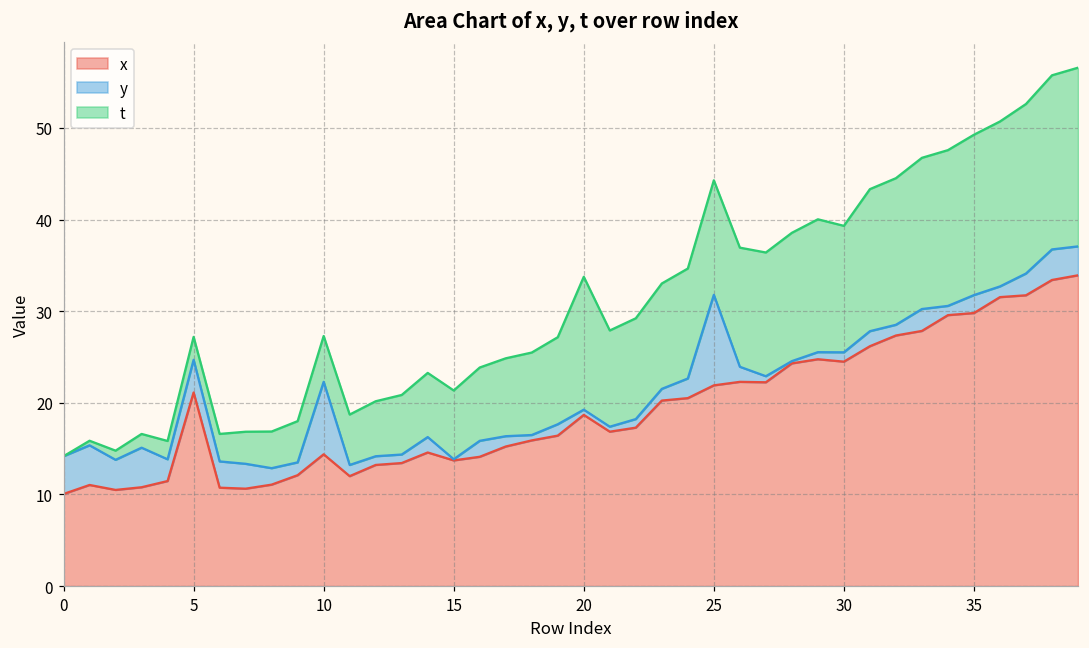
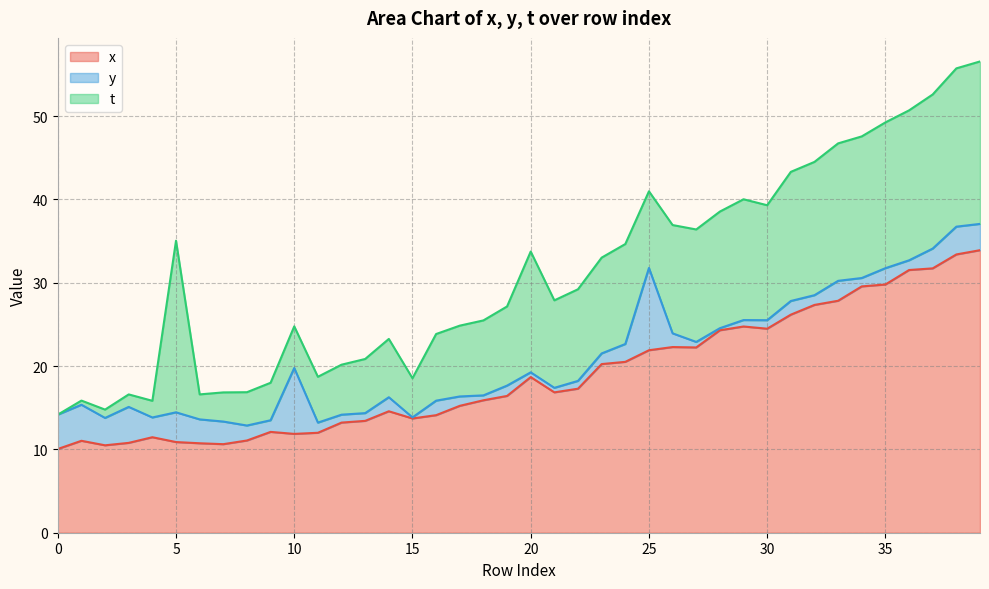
x, 5: 21 -> 11
t, 5: 3 -> 21
x, 10: 14 -> 12
t, 15: 8 -> 5
t, 25: 13 -> 9
